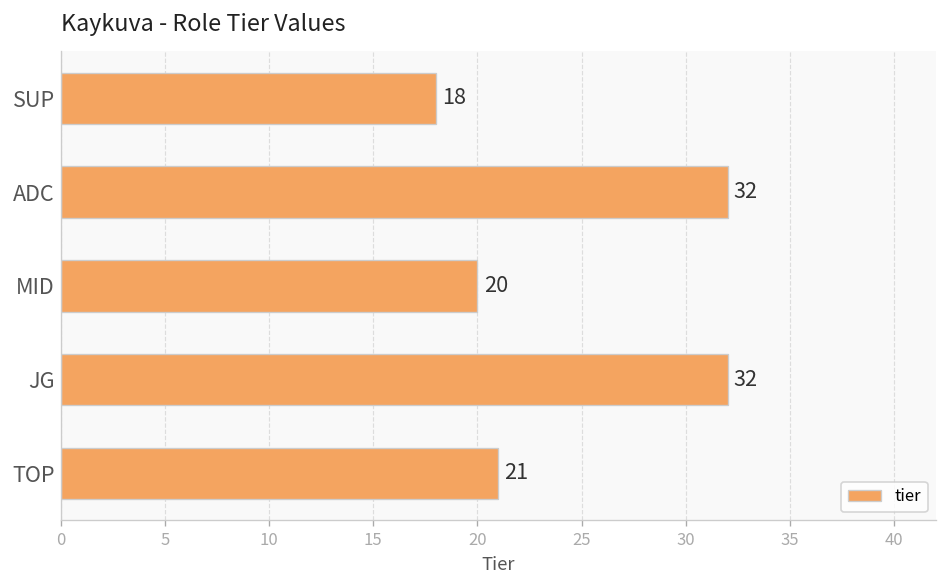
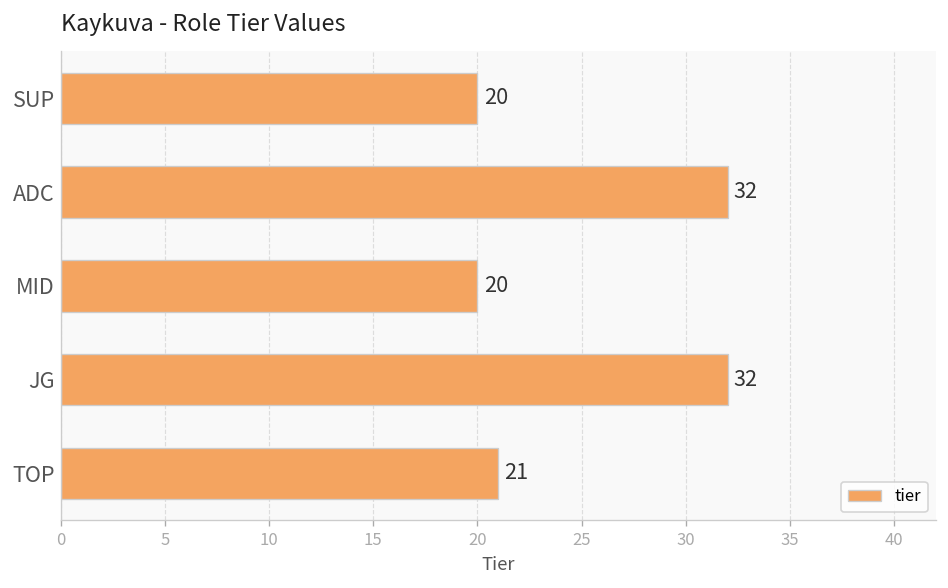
SUP: 18 -> 20
